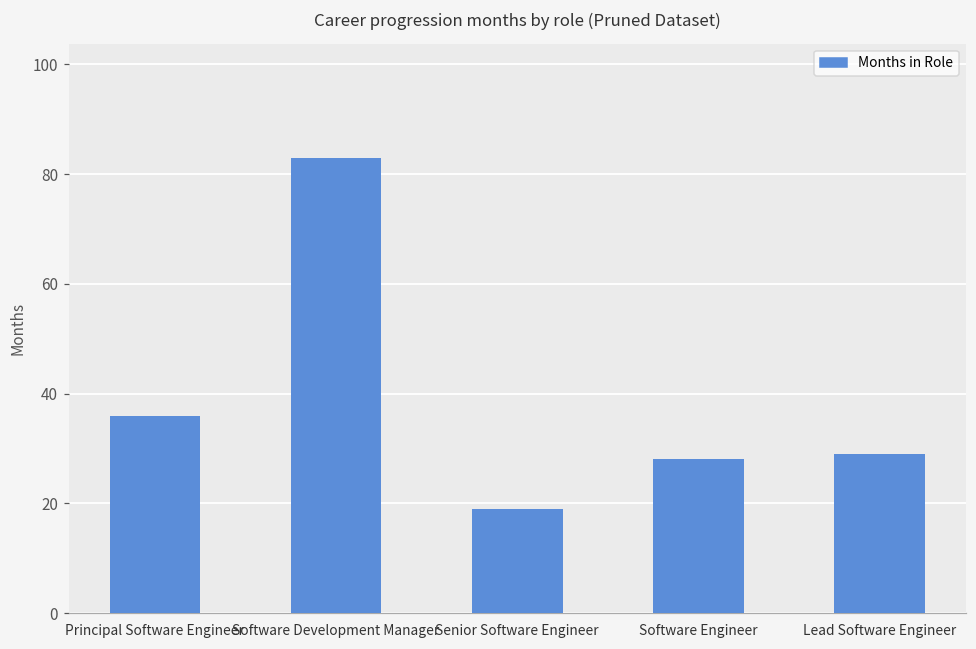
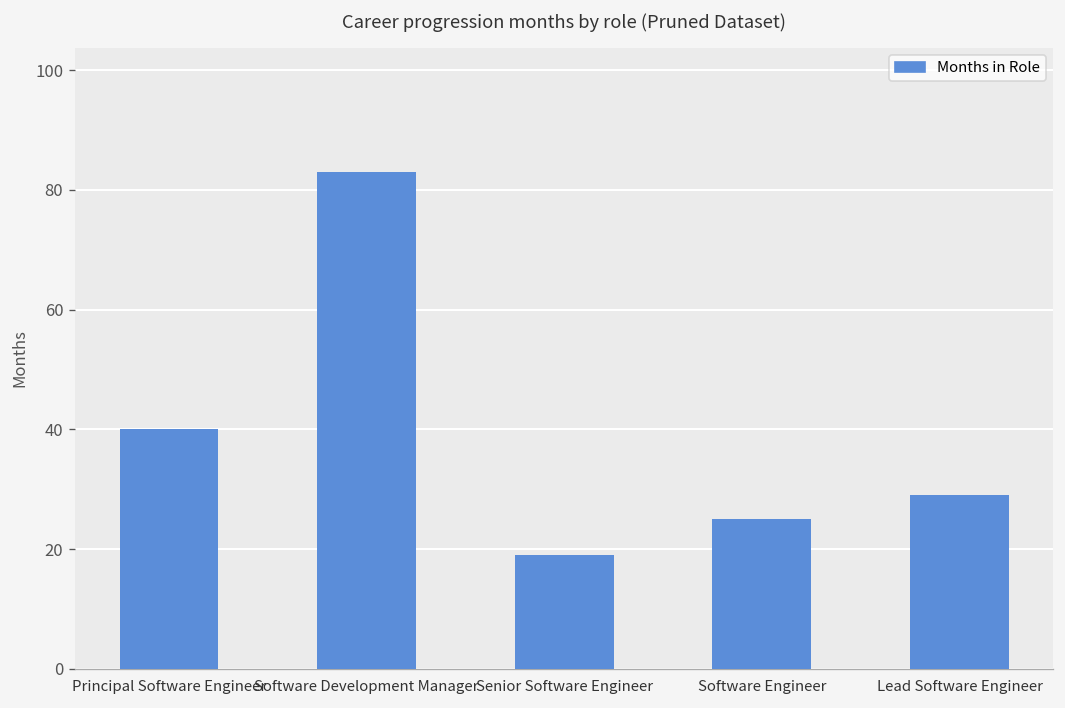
Principal Software Engineer: 36 -> 40
Software Engineer: 28 -> 25
